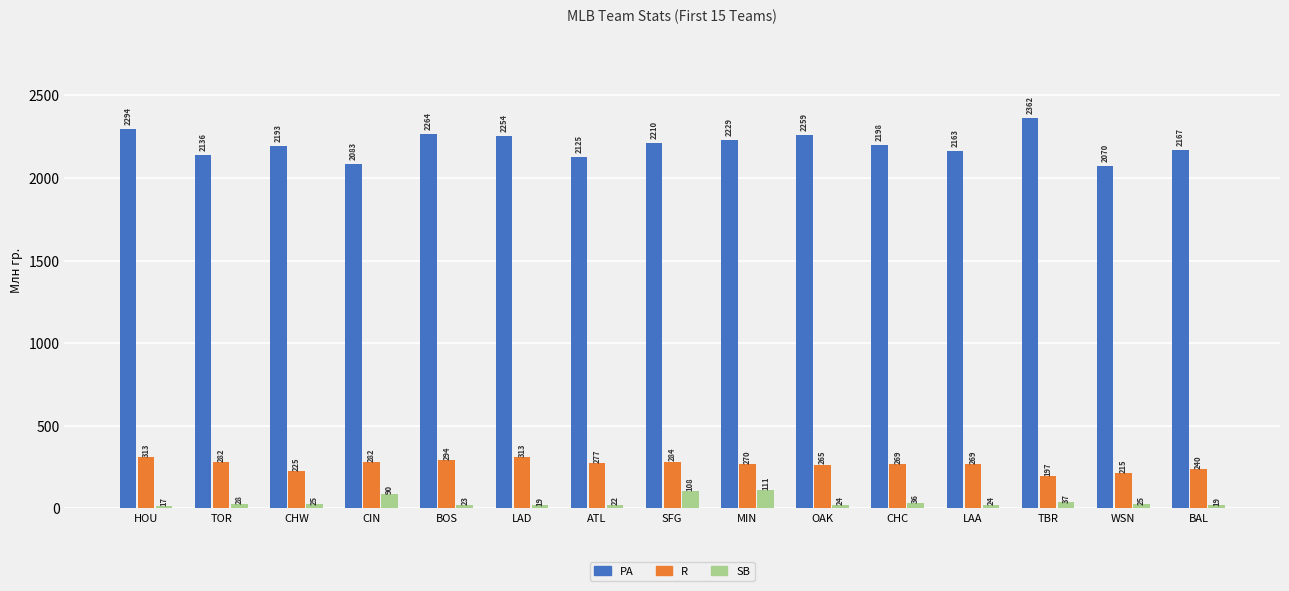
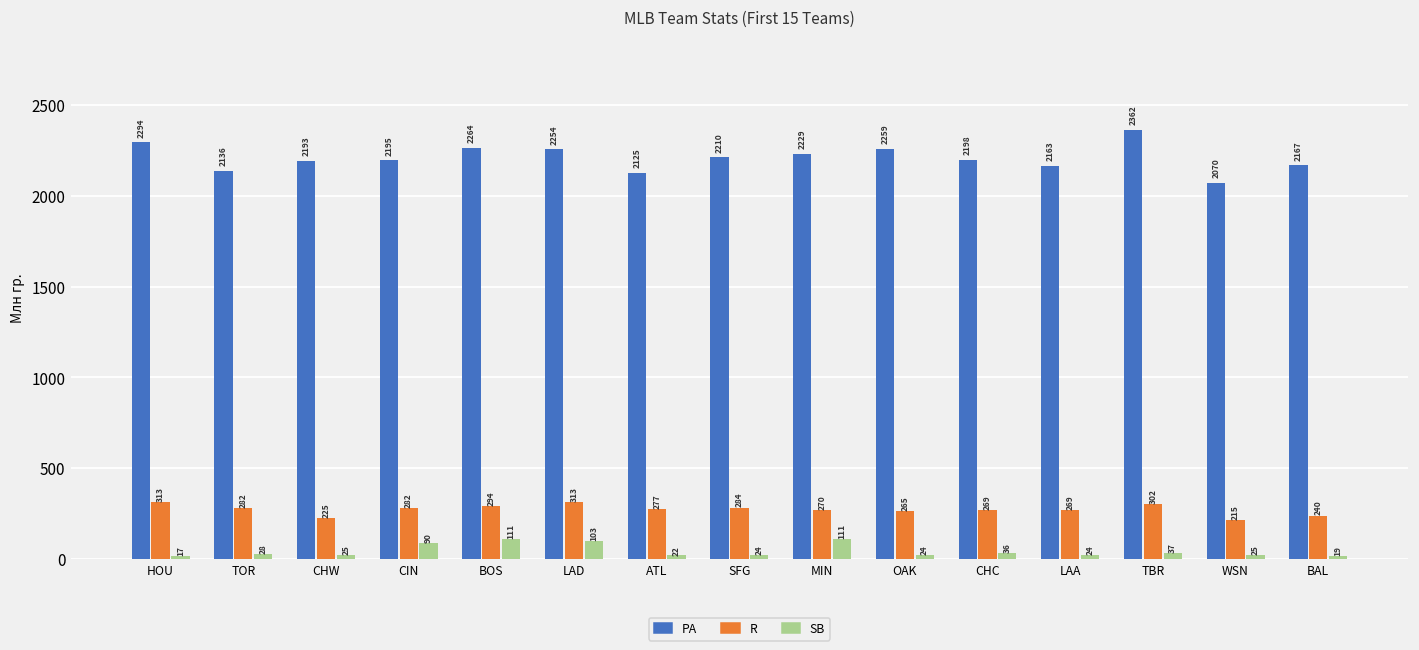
PA, CIN: 2083 -> 2195
SB, BOS: 23 -> 111
SB, LAD: 19 -> 103
SB, SFG: 108 -> 24
R, TBR: 197 -> 302
